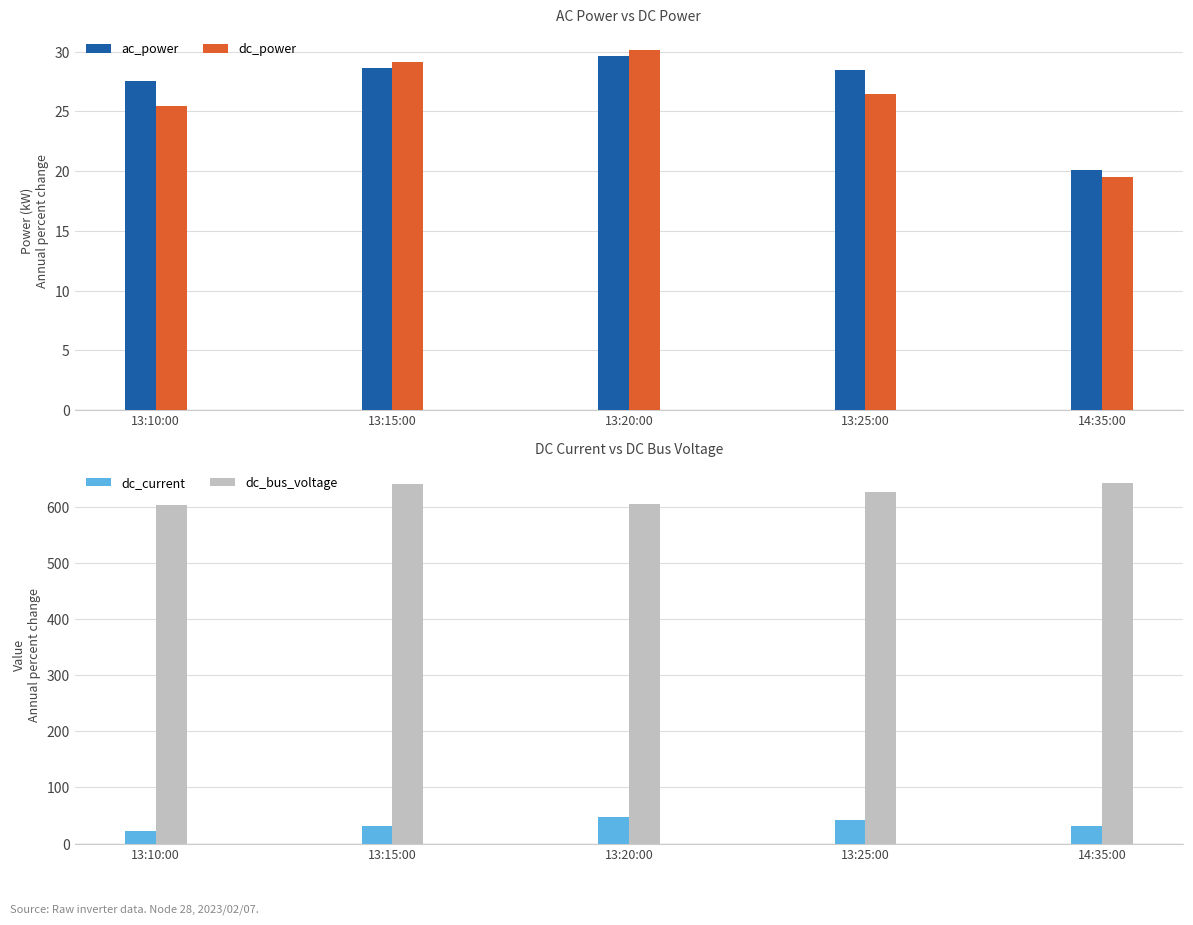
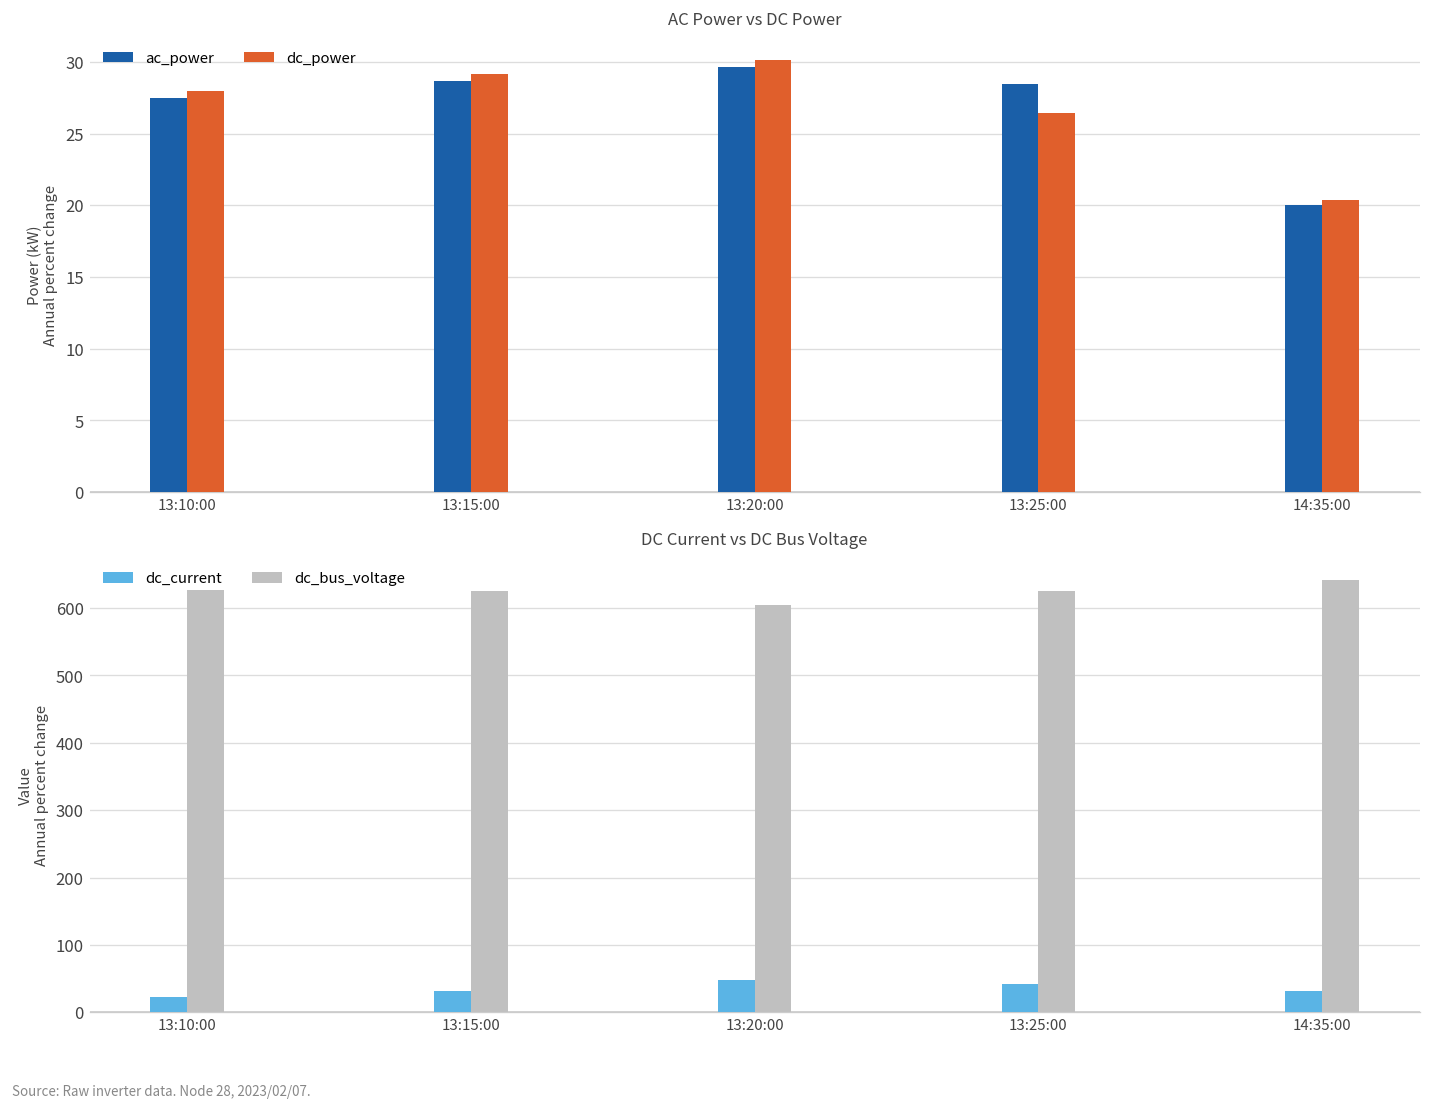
AC Power vs DC Power, dc_power, 13:10:00: 25.5 -> 28.0
AC Power vs DC Power, dc_power, 14:35:00: 19.5 -> 20.4
DC Current vs DC Bus Voltage, dc_bus_voltage, 13:10:00: 600 -> 630
DC Current vs DC Bus Voltage, dc_bus_voltage, 13:15:00: 640 -> 630
